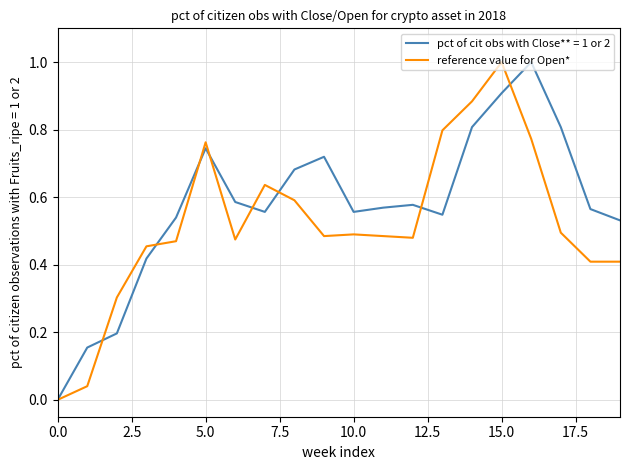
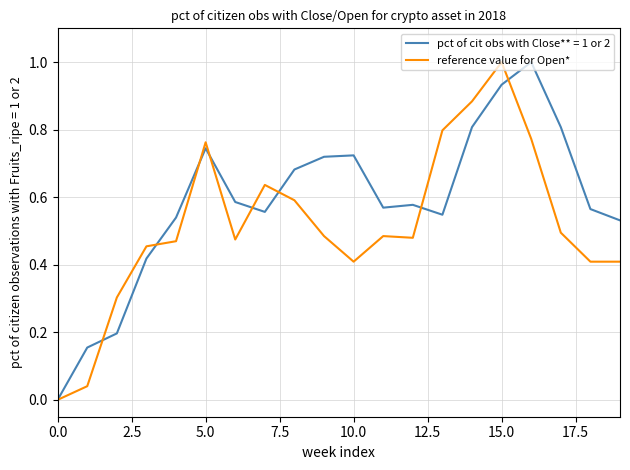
pct of cit obs with Close** = 1 or 2, 10.0: 0.56 -> 0.72
reference value for Open*, 10.0: 0.49 -> 0.41
pct of cit obs with Close** = 1 or 2, 15.0: 0.91 -> 0.93
